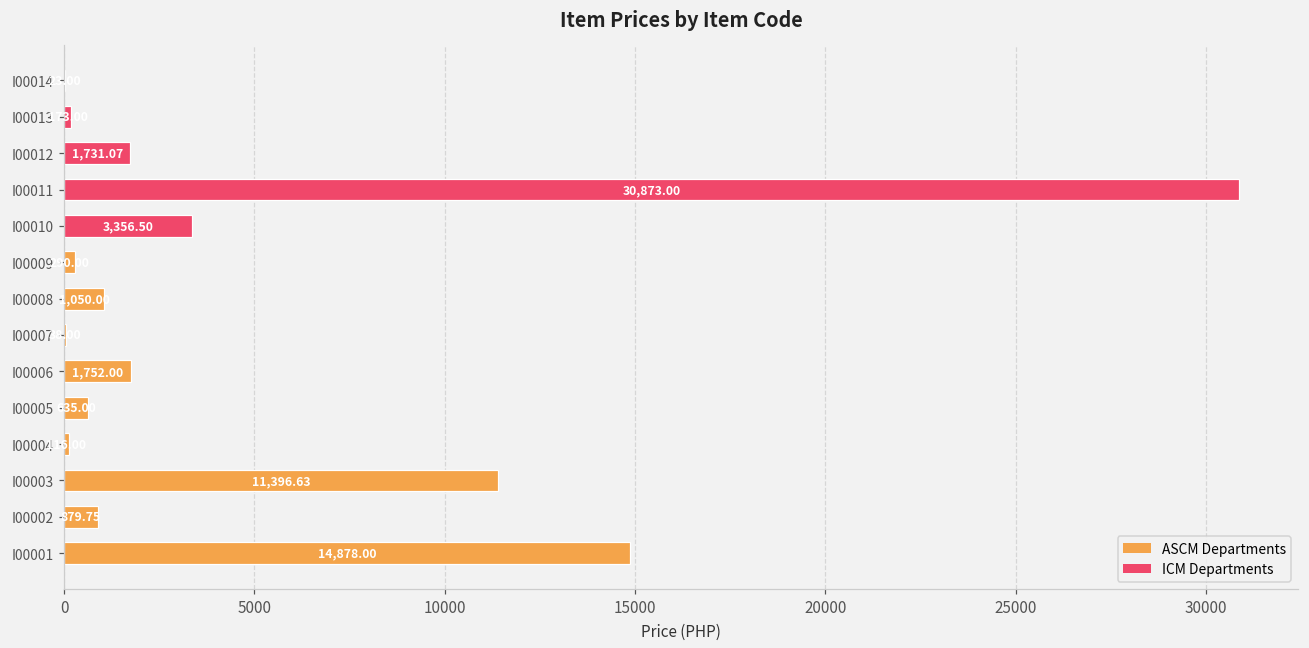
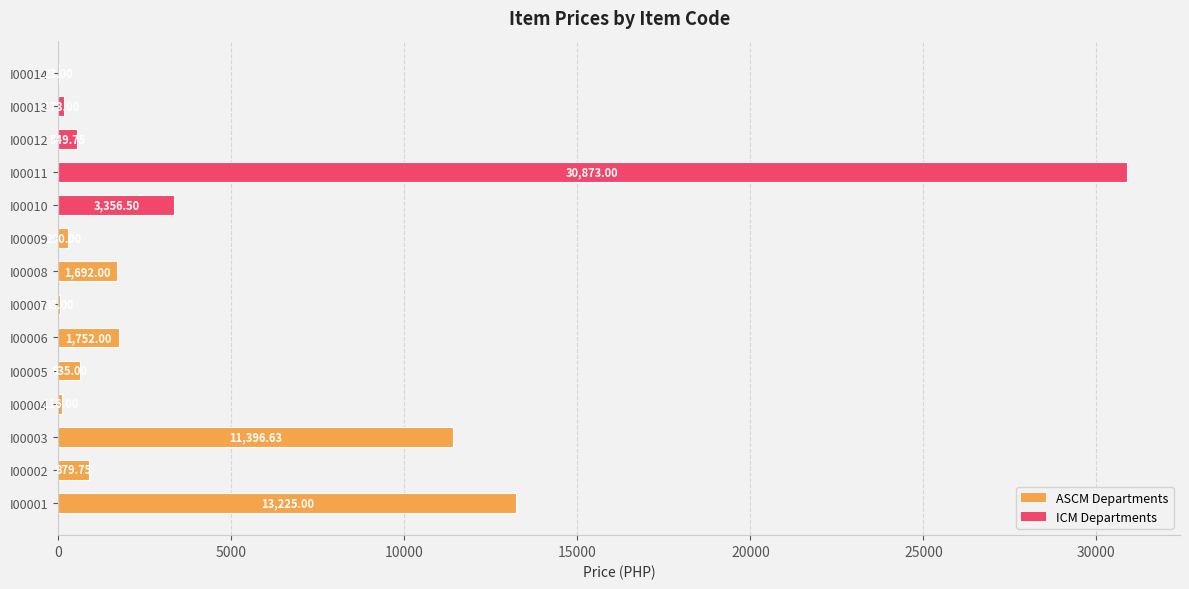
I00012: 1700 -> 500
I00008: 1,050.00 -> 1,692.00
I00001: 14,878.00 -> 13,225.00
